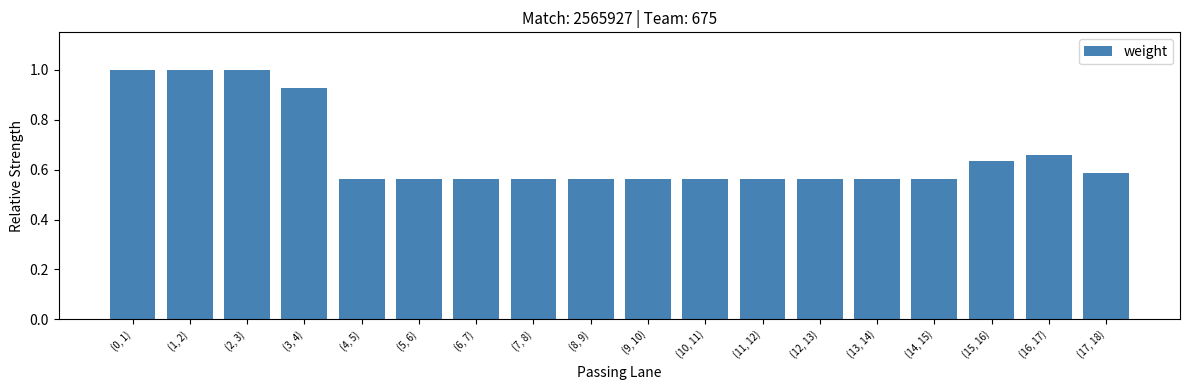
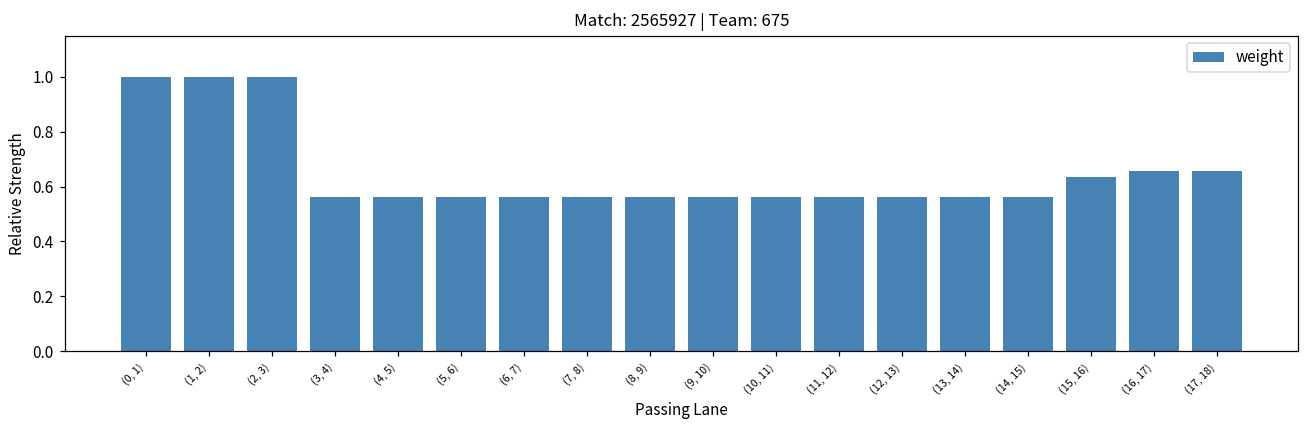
(3, 4): 0.93 -> 0.56
(17, 18): 0.59 -> 0.66
